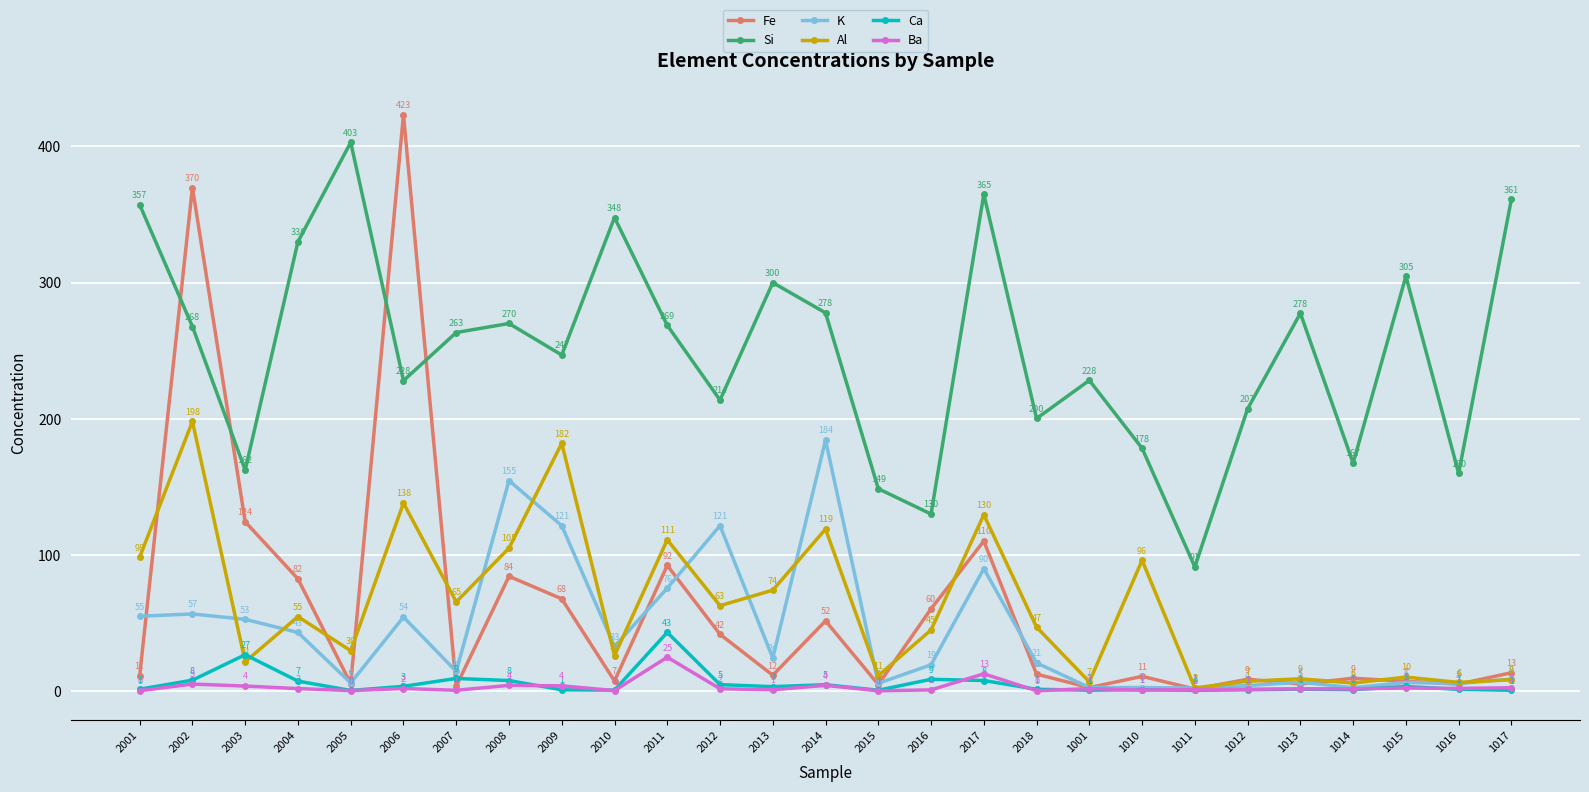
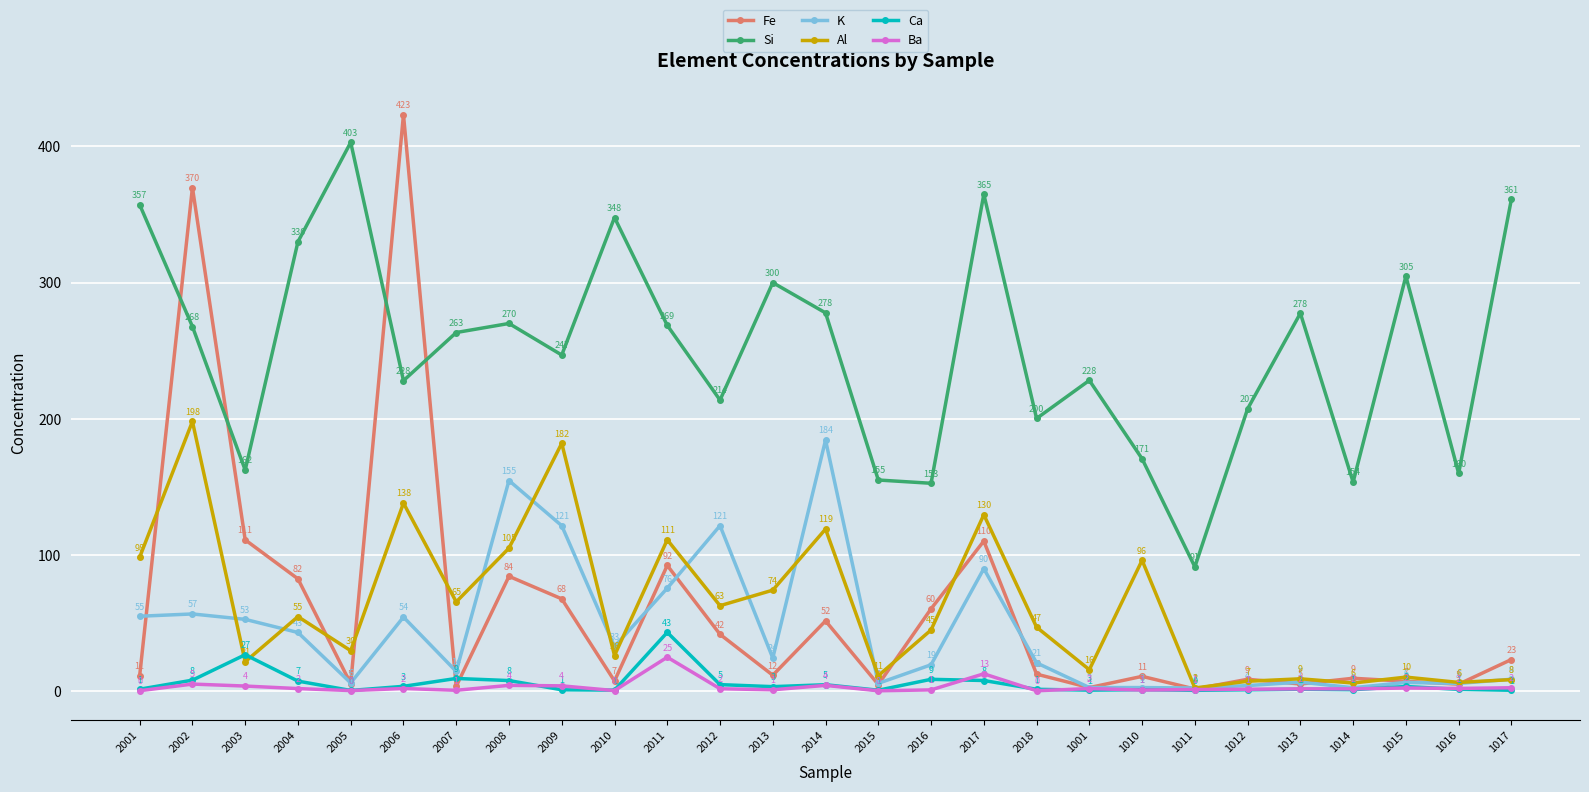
Fe, 2003: 124 -> 111
Si, 2015: 149 -> 155
Si, 2016: 130 -> 153
Al, 1001: 7 -> 16
Si, 1010: 178 -> 171
Si, 1014: 167 -> 154
Fe, 1017: 13 -> 23
